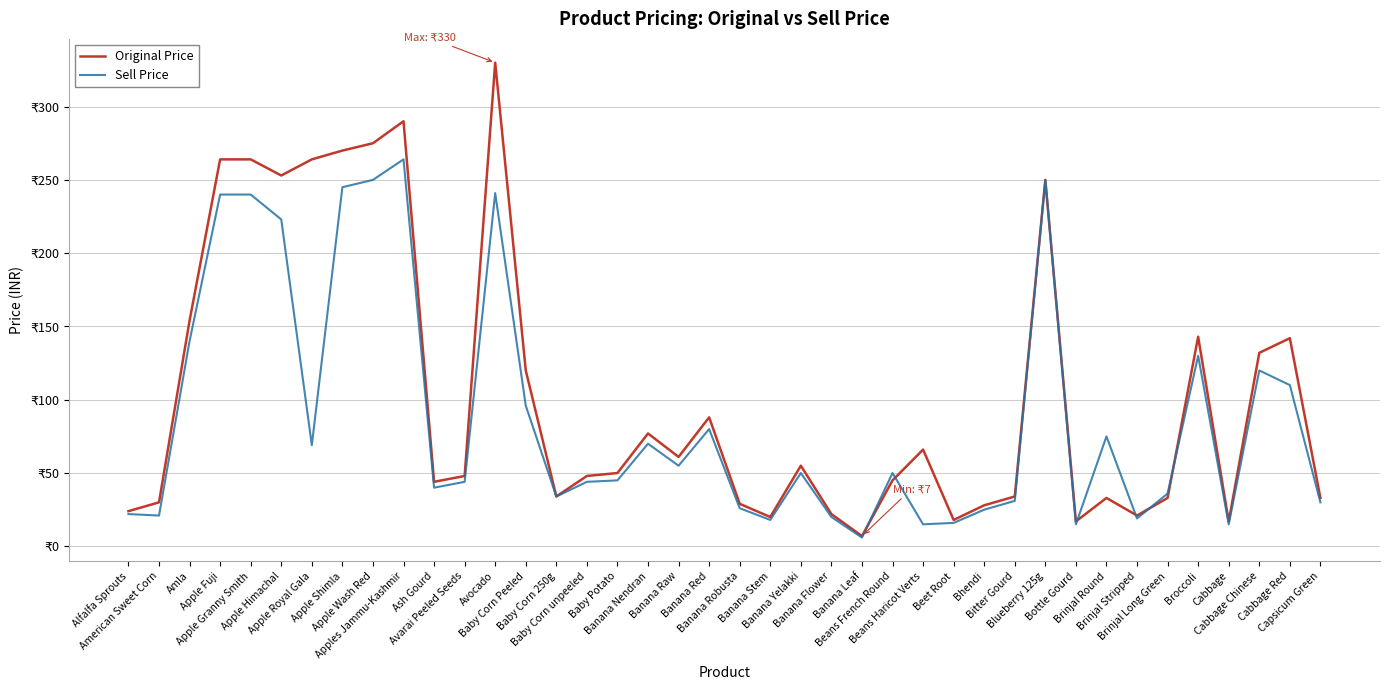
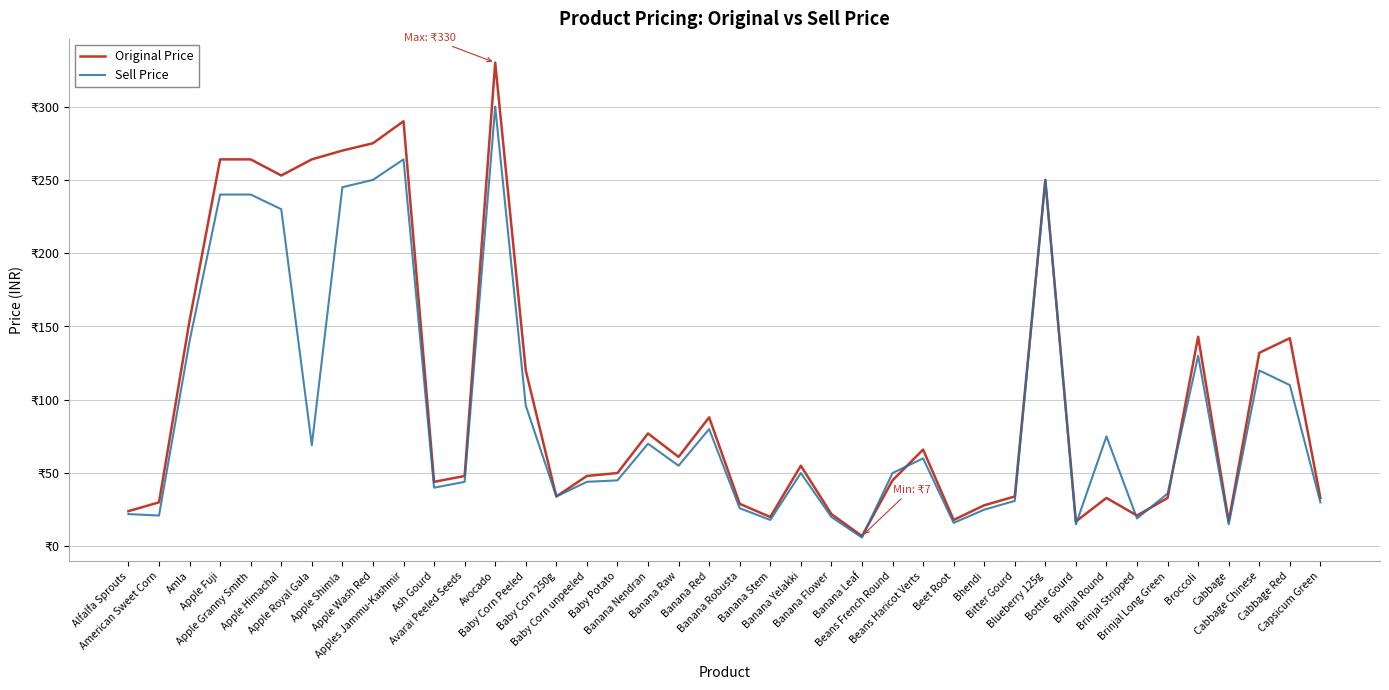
Sell Price, Apple Himachal: ₹223 -> ₹230
Sell Price, Avocado: ₹241 -> ₹300
Sell Price, Beans Haricot Verts: ₹15 -> ₹60
